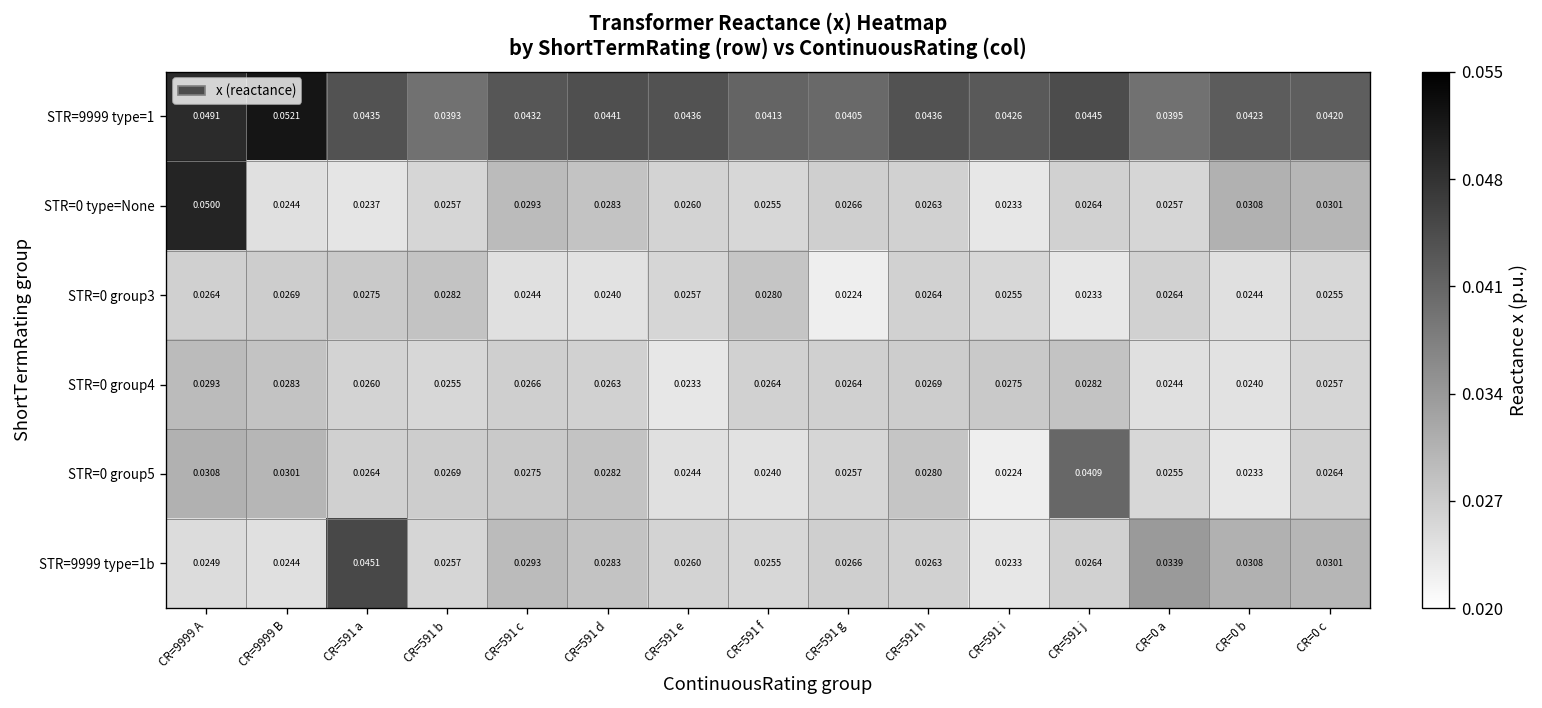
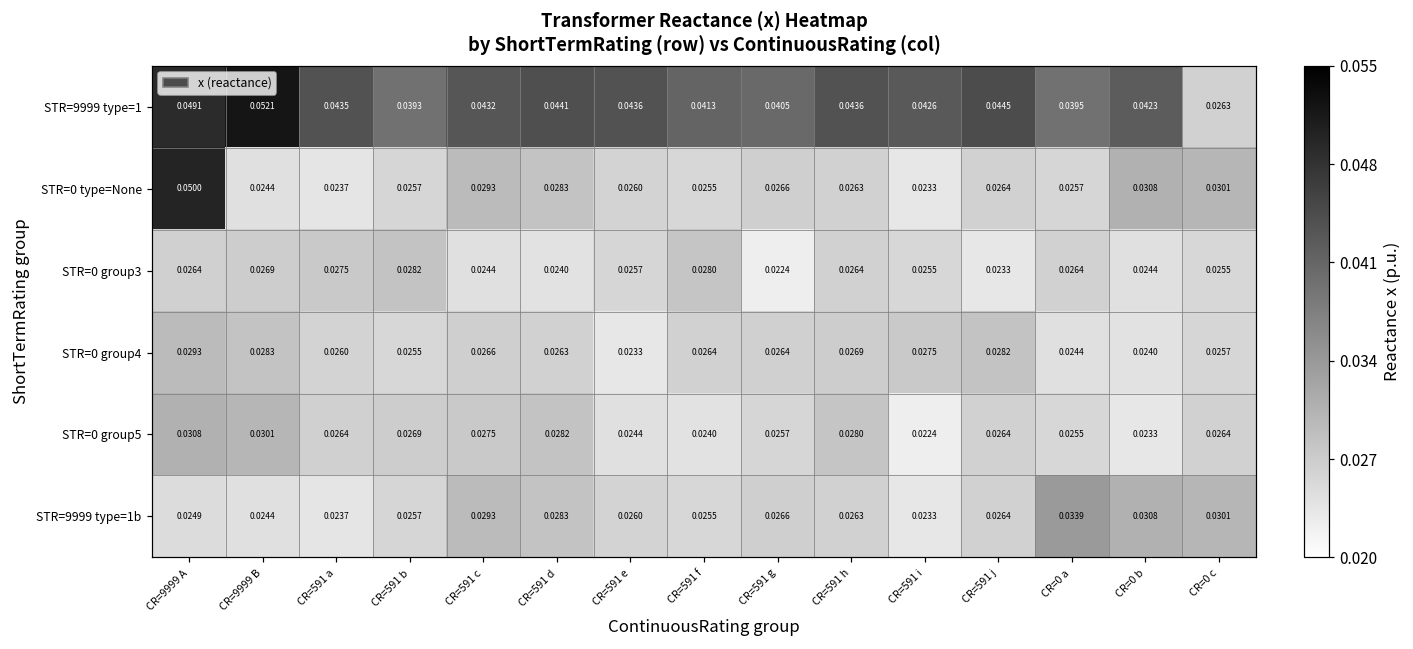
STR=9999 type=1, CR=0 c: 0.0420 -> 0.0263
STR=0 group5, CR=591 j: 0.0409 -> 0.0264
STR=9999 type=1b, CR=591 a: 0.0451 -> 0.0237
